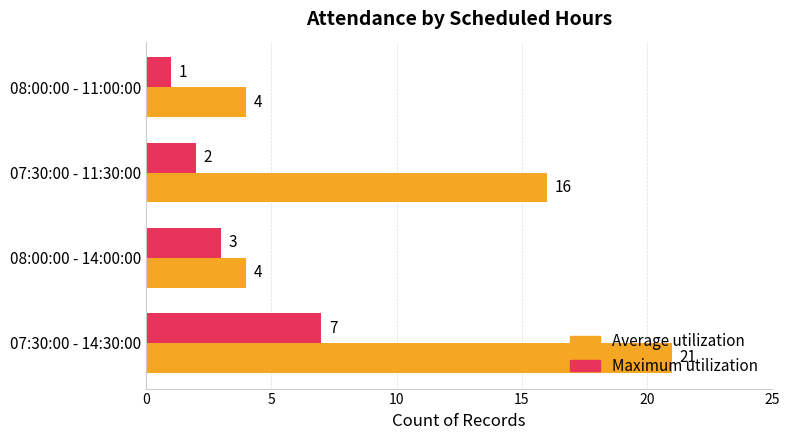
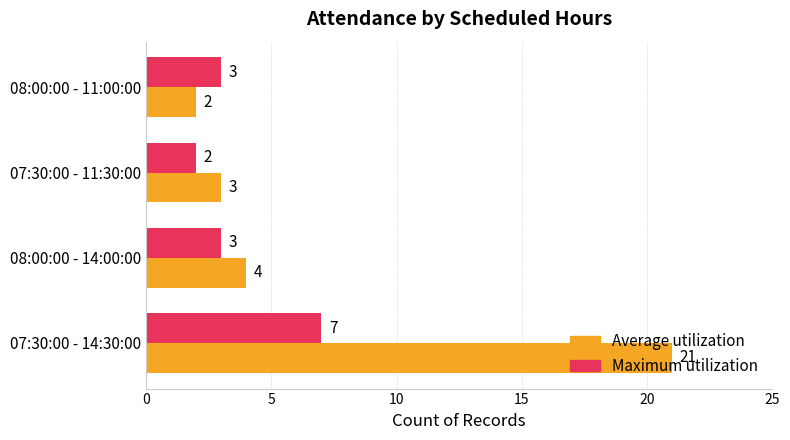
Maximum utilization, 08:00:00 - 11:00:00: 1 -> 3
Average utilization, 08:00:00 - 11:00:00: 4 -> 2
Average utilization, 07:30:00 - 11:30:00: 16 -> 3
